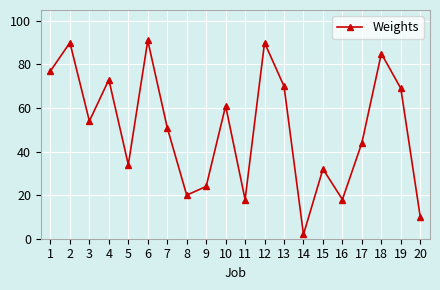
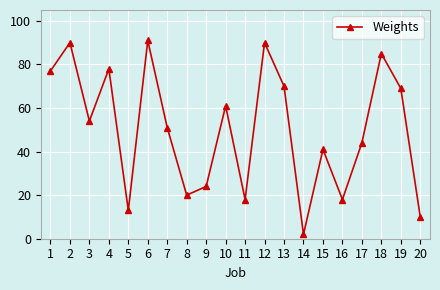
4: 73 -> 78
5: 34 -> 13
15: 32 -> 41
